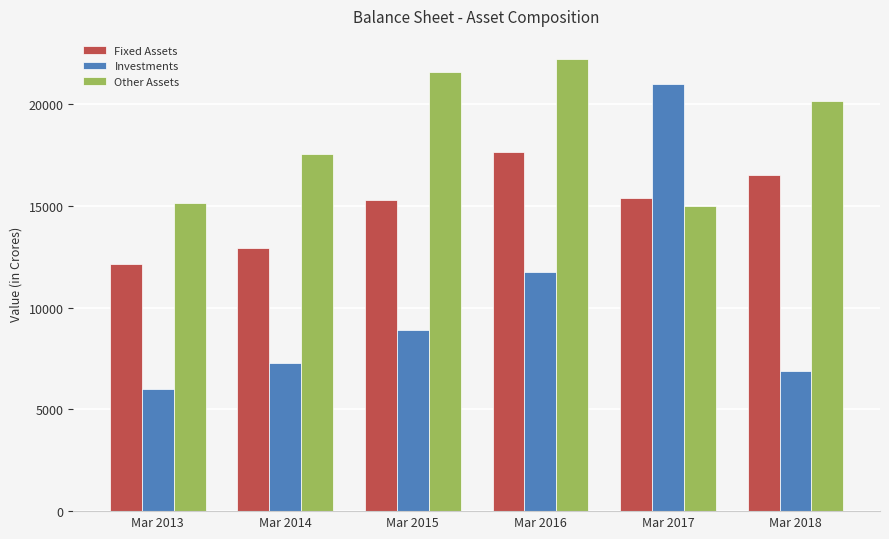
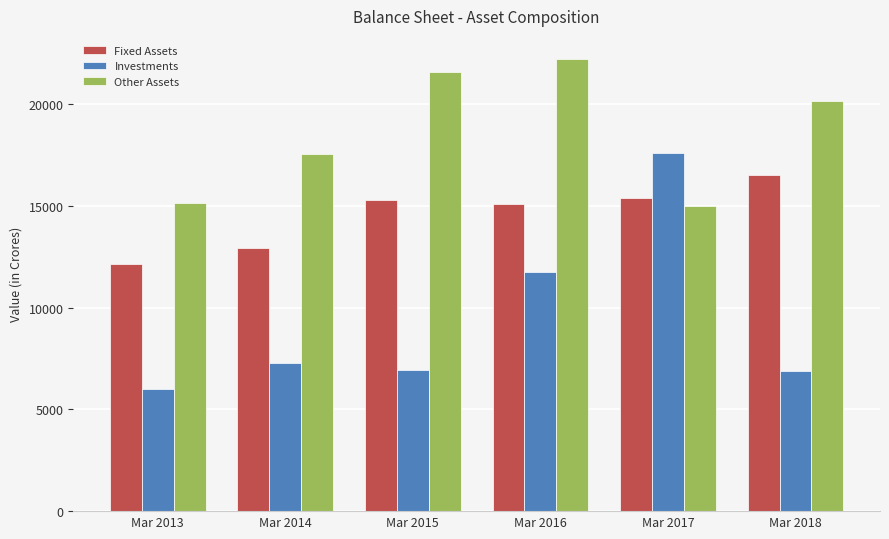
Investments, Mar 2015: 8900 -> 6900
Fixed Assets, Mar 2016: 17700 -> 15100
Investments, Mar 2017: 21000 -> 17600
